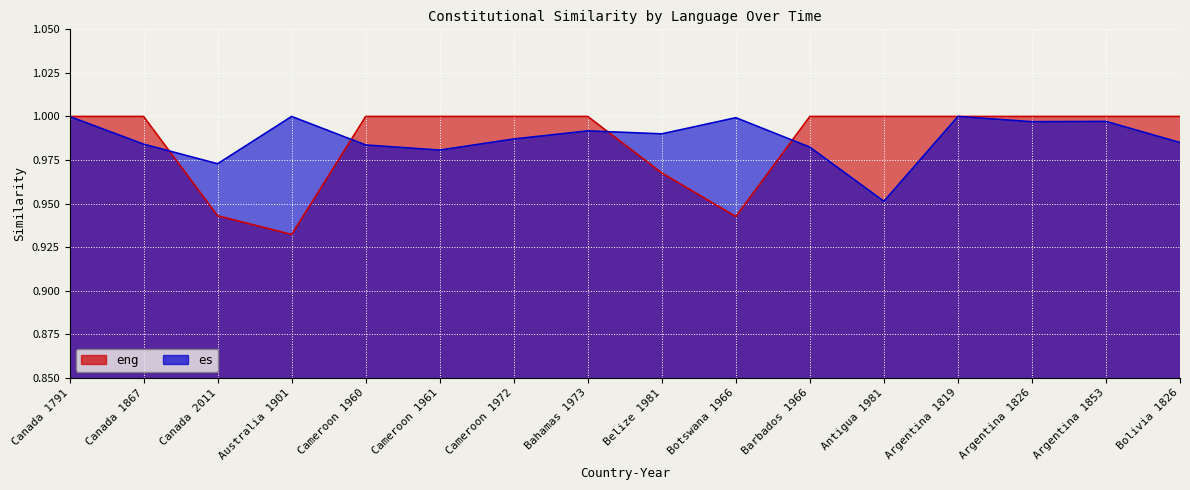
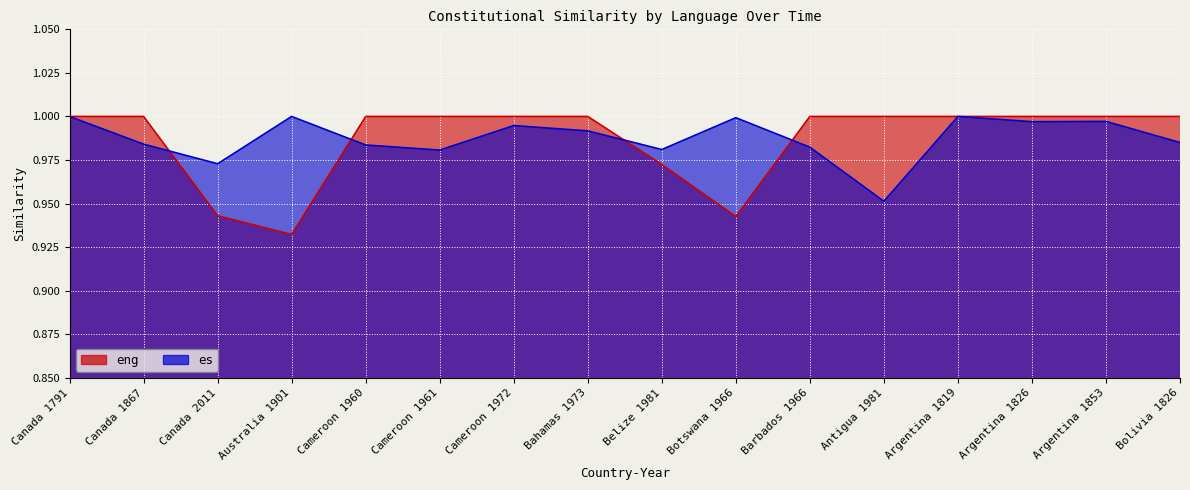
es, Cameroon 1972: 0.987 -> 0.995
eng, Belize 1981: 0.968 -> 0.972
es, Belize 1981: 0.990 -> 0.981
